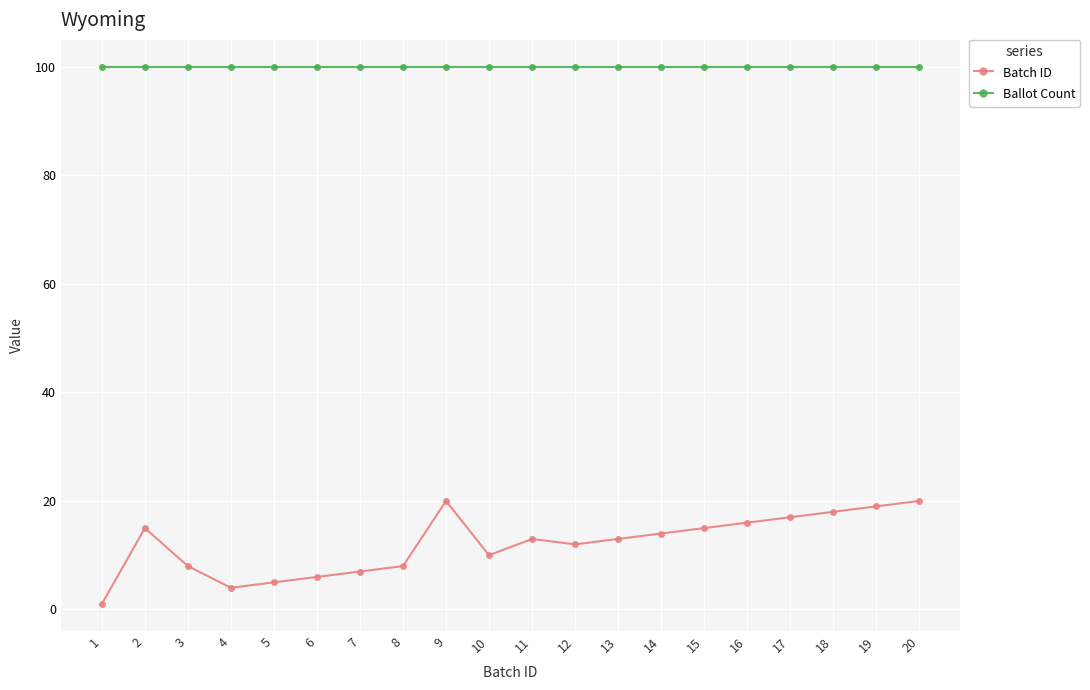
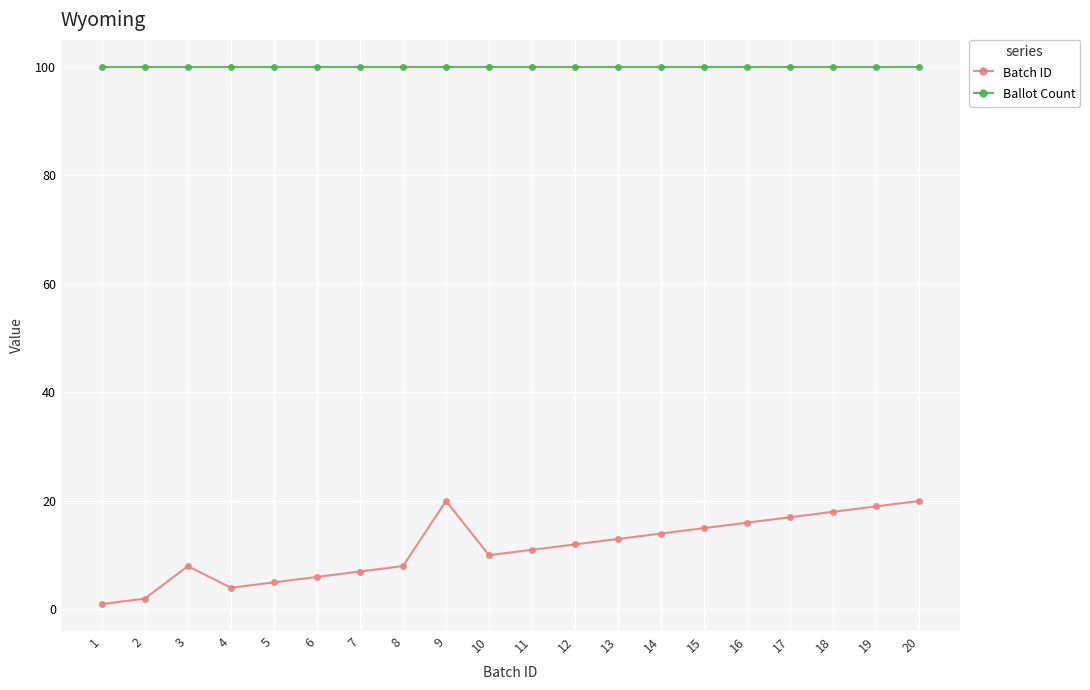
Batch ID, 2: 15 -> 2
Batch ID, 11: 13 -> 11
